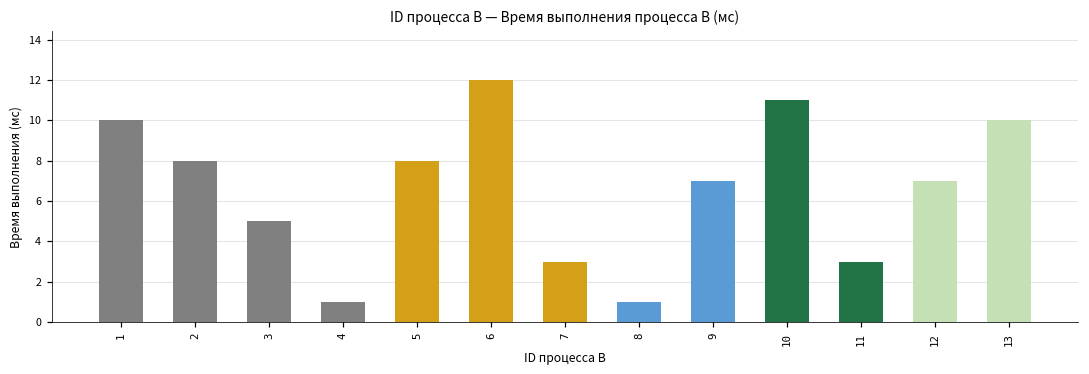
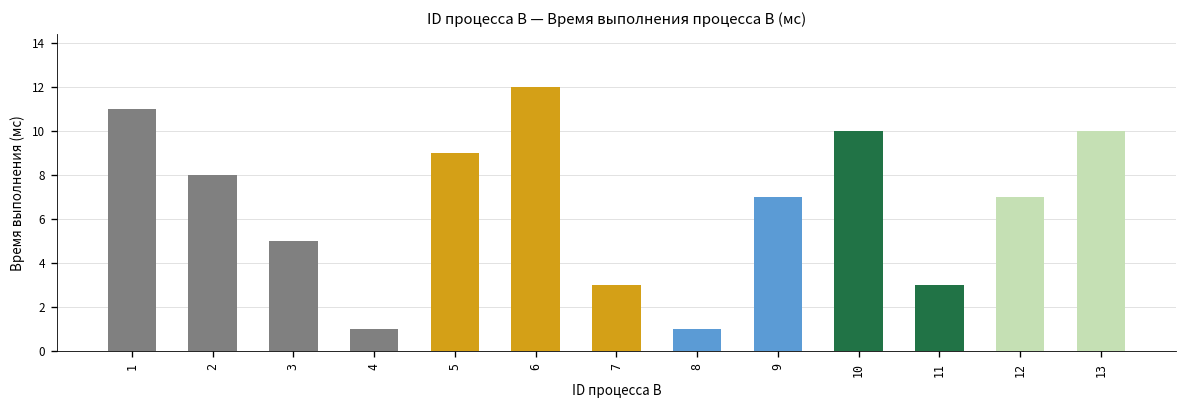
1: 10 -> 11
5: 8 -> 9
10: 11 -> 10
